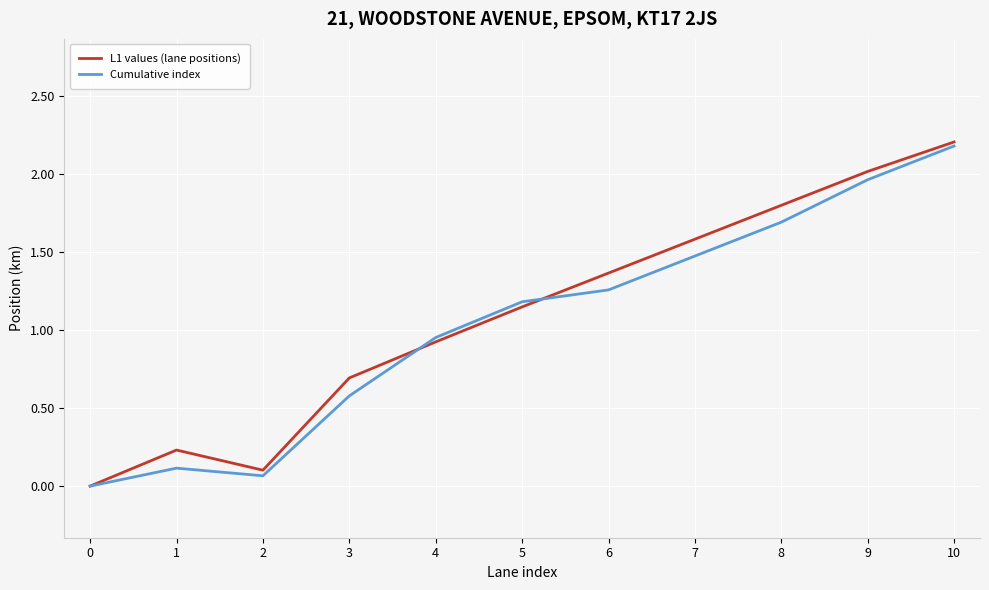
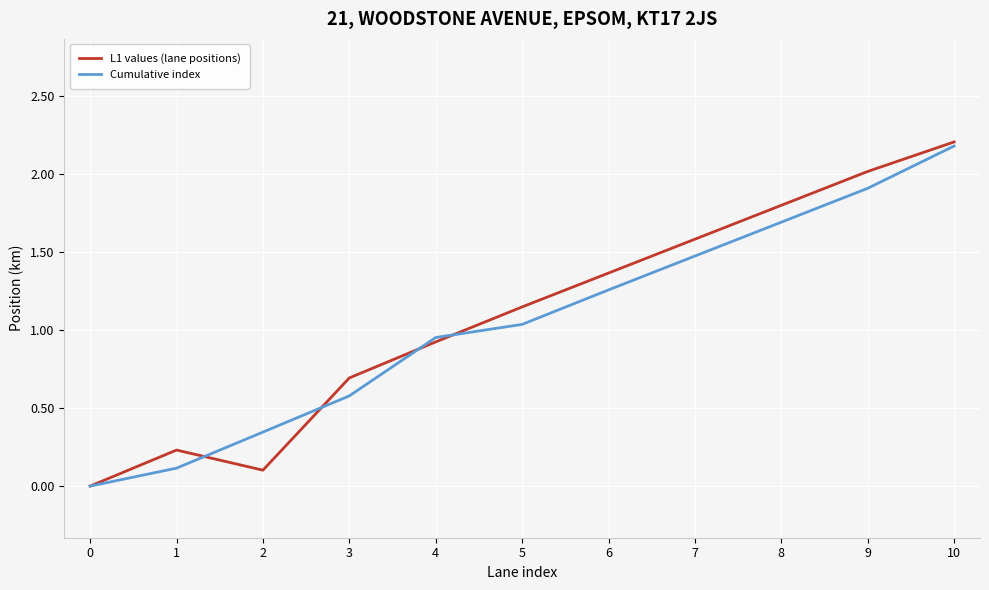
Cumulative index, 2: 0.07 -> 0.35
Cumulative index, 5: 1.18 -> 1.04
Cumulative index, 9: 1.96 -> 1.91
